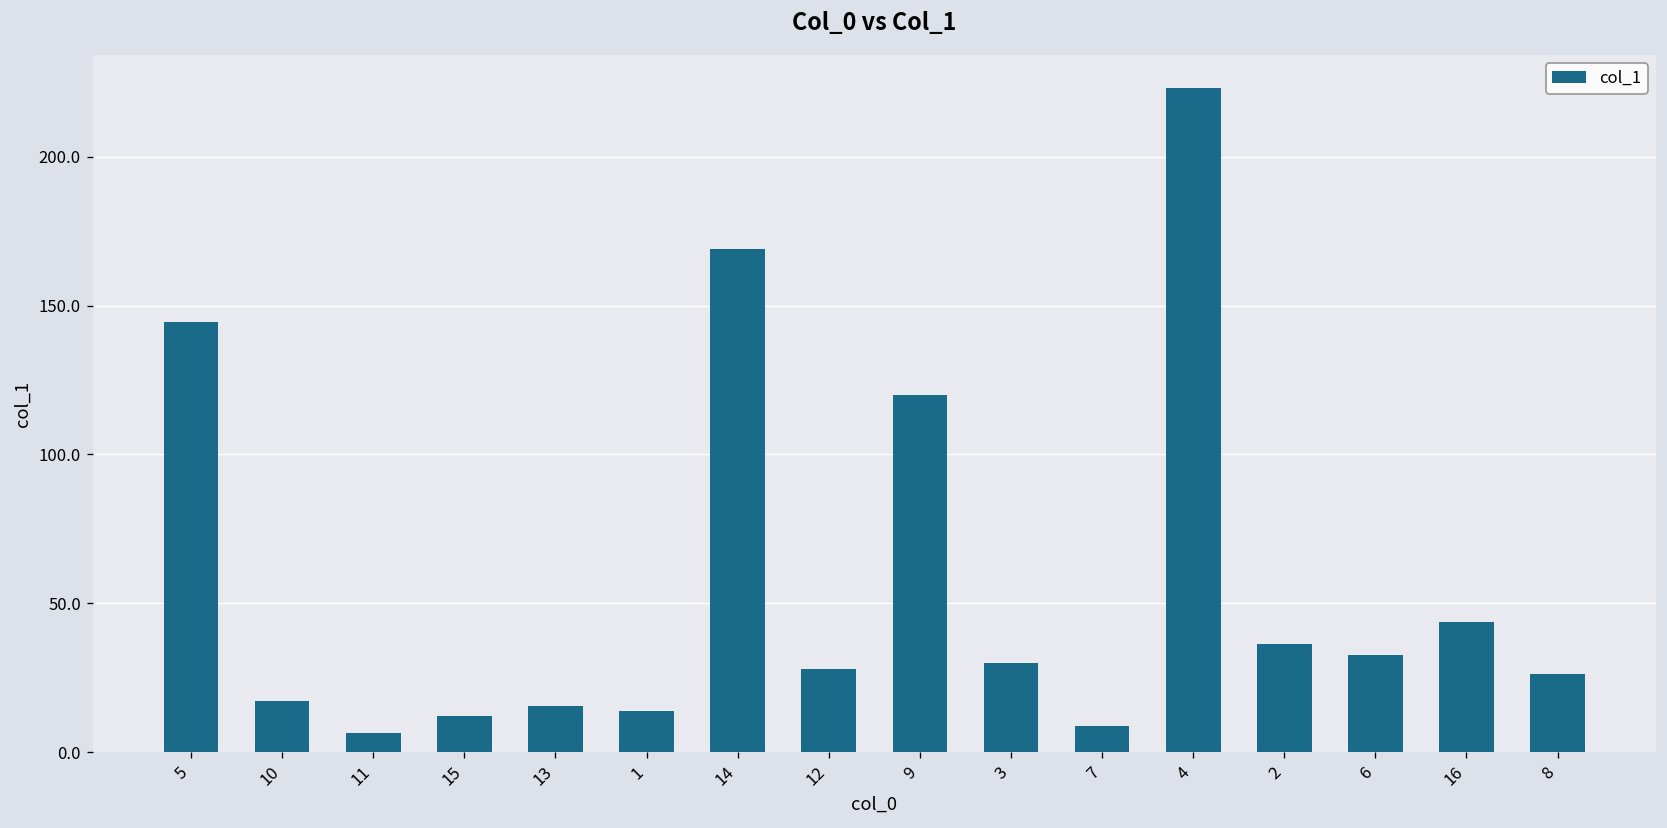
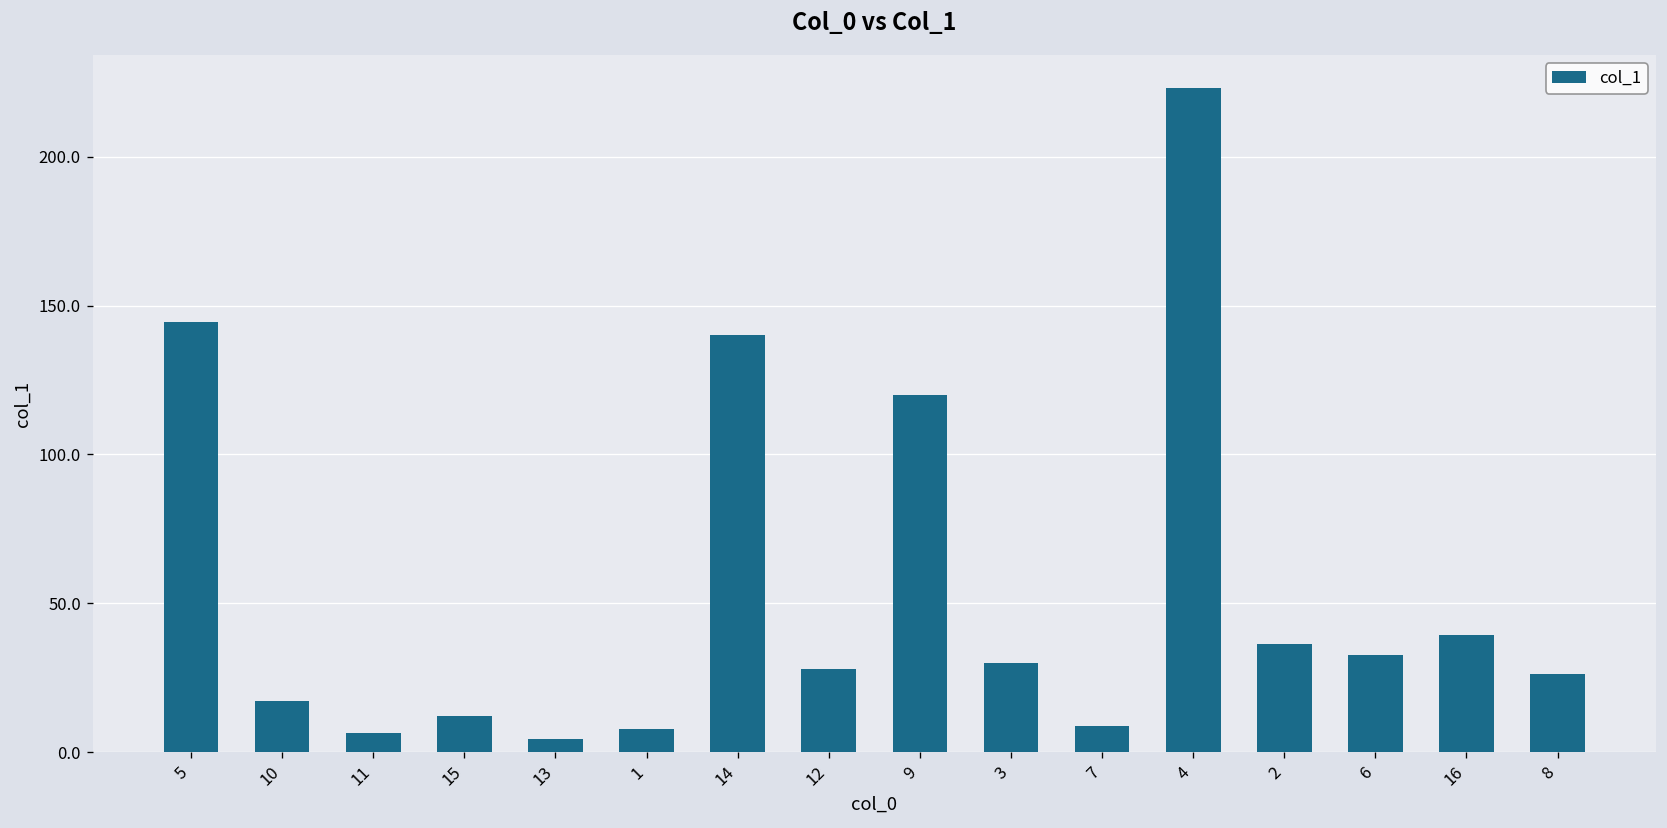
13: 16 -> 5
1: 14 -> 8
14: 169 -> 140
16: 44 -> 39
